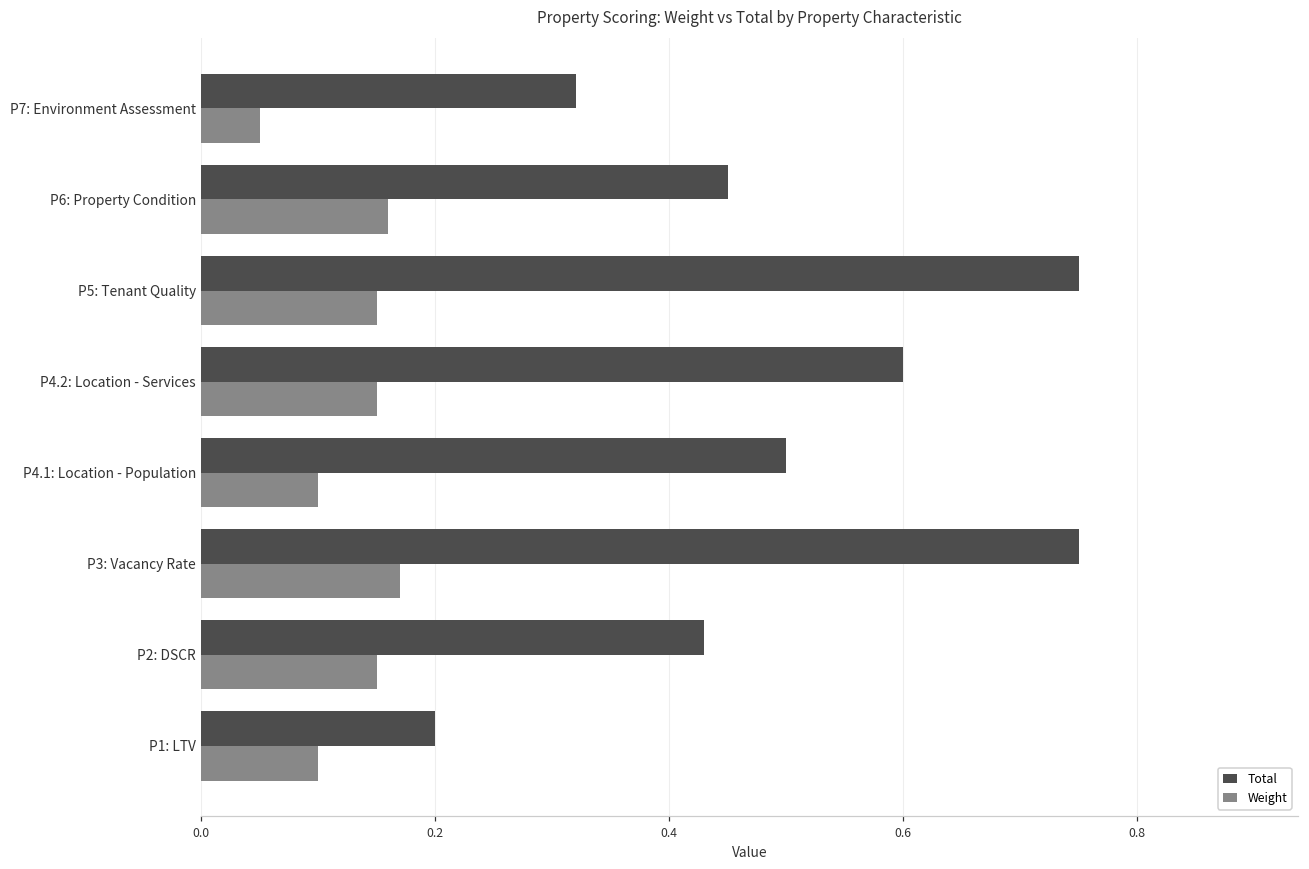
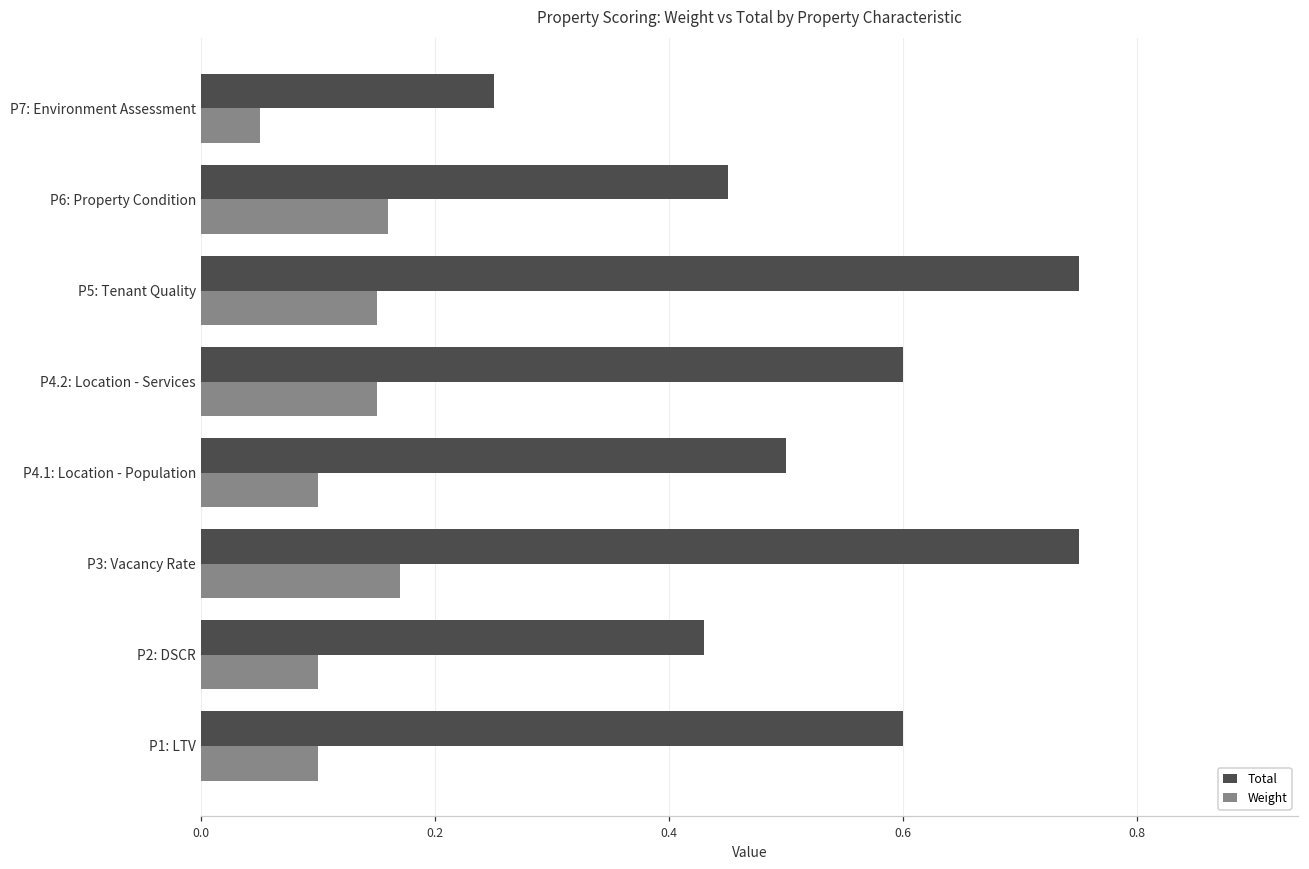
Total, P7: Environment Assessment: 0.32 -> 0.25
Weight, P2: DSCR: 0.15 -> 0.10
Total, P1: LTV: 0.2 -> 0.6
